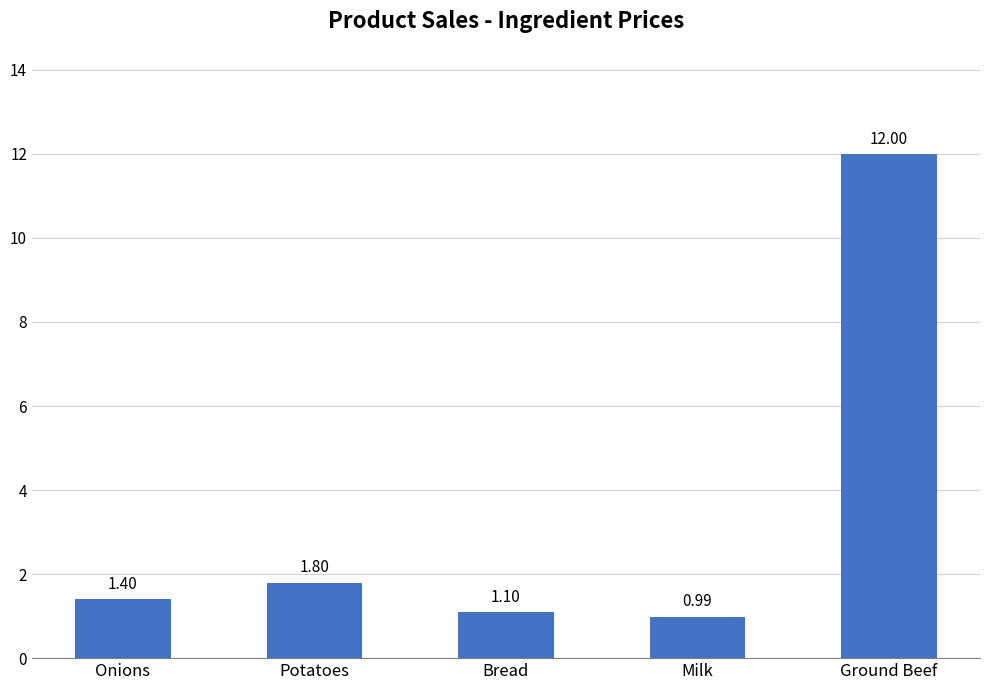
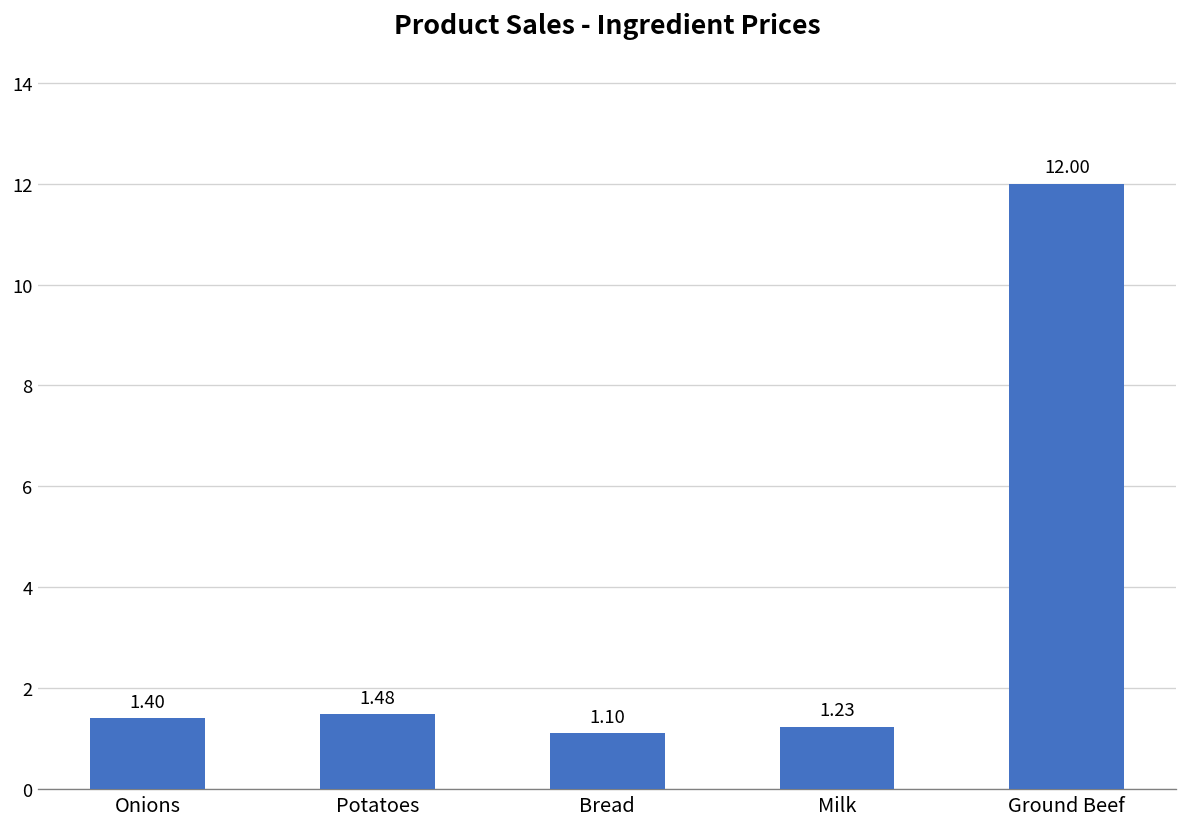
Potatoes: 1.80 -> 1.48
Milk: 0.99 -> 1.23
